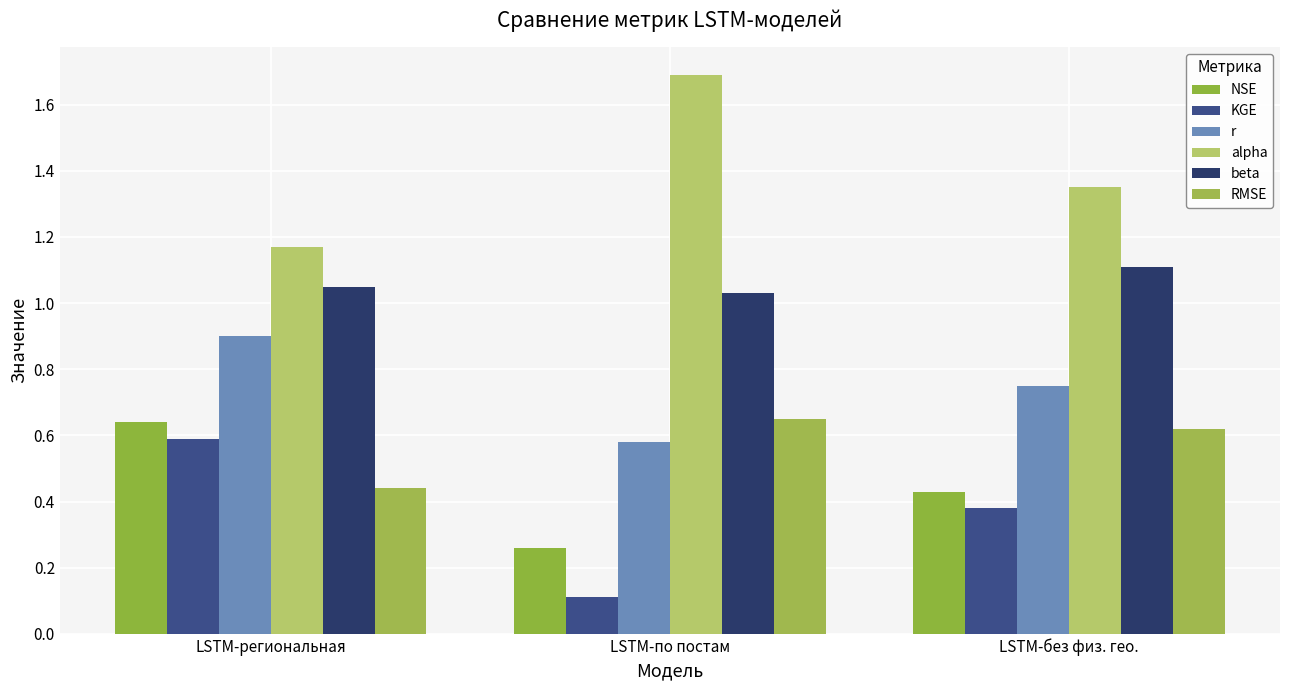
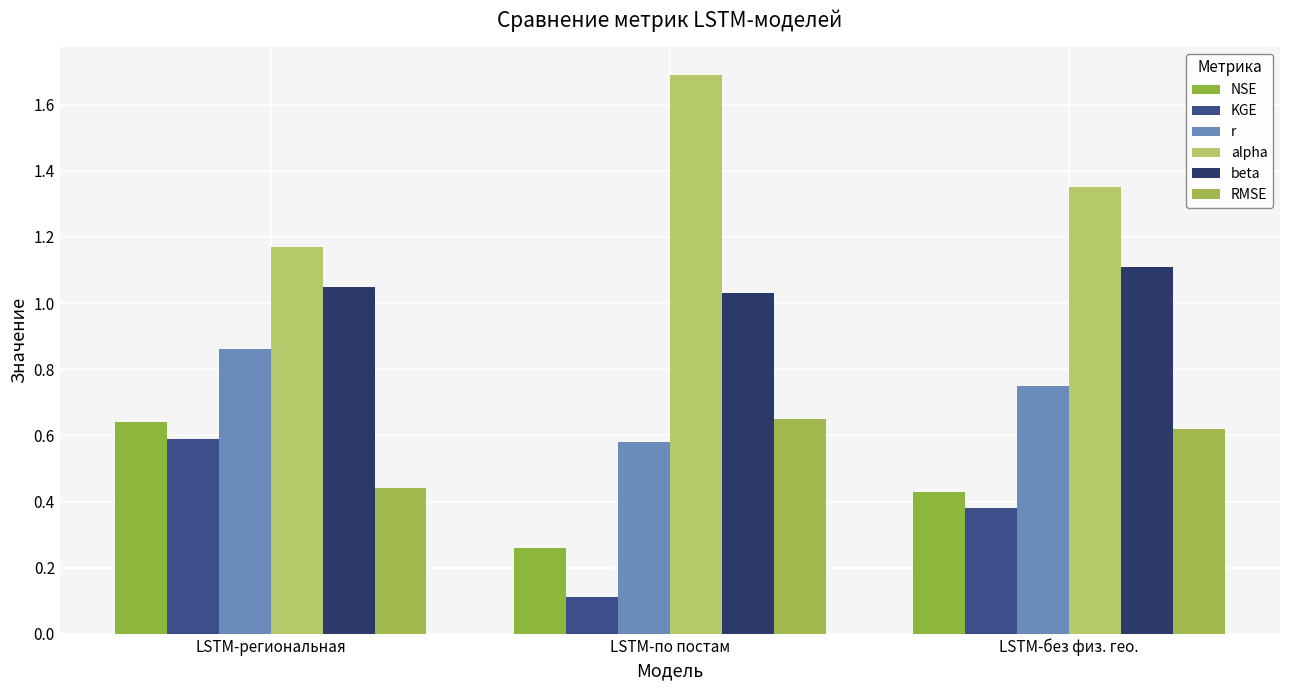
r, LSTM-региональная: 0.90 -> 0.86
